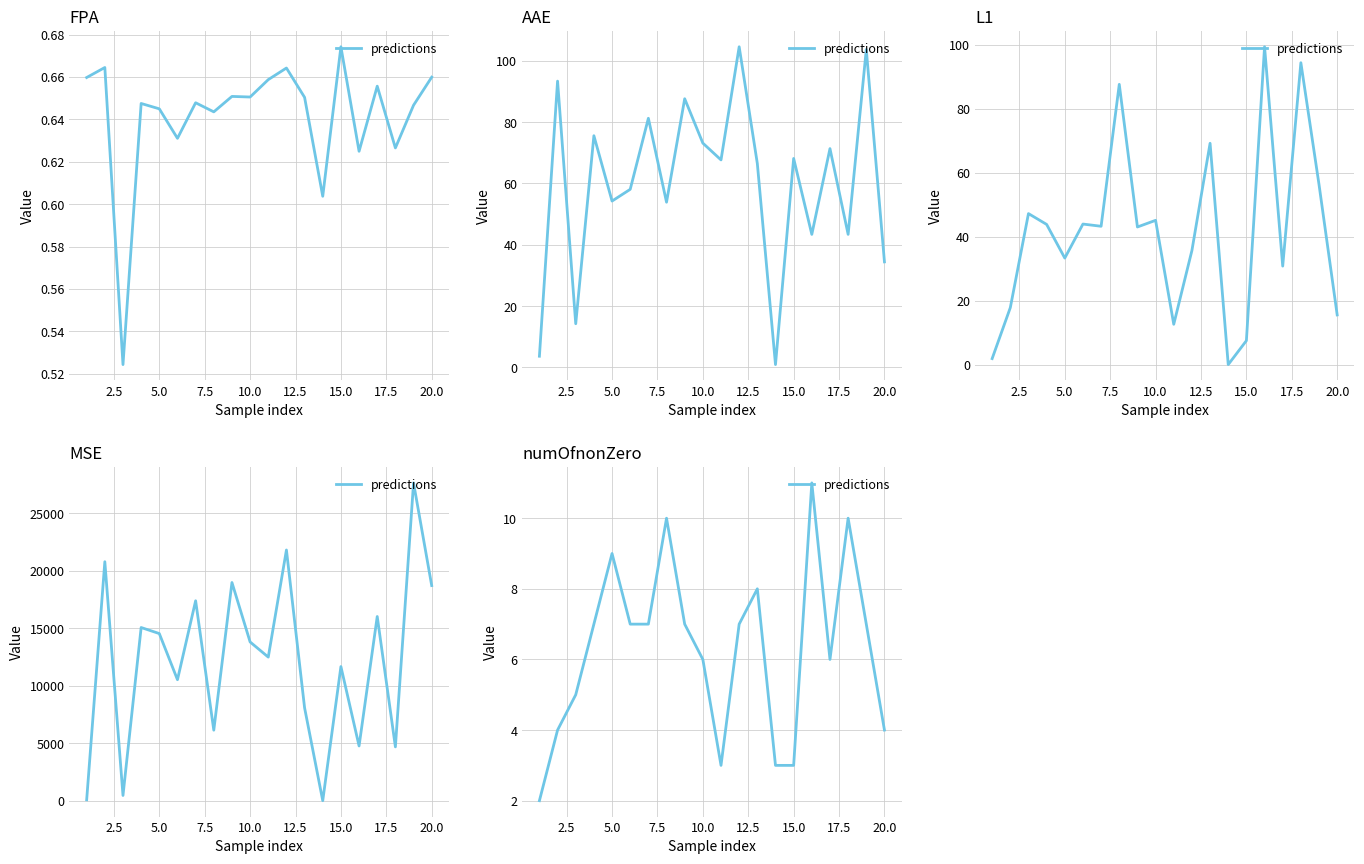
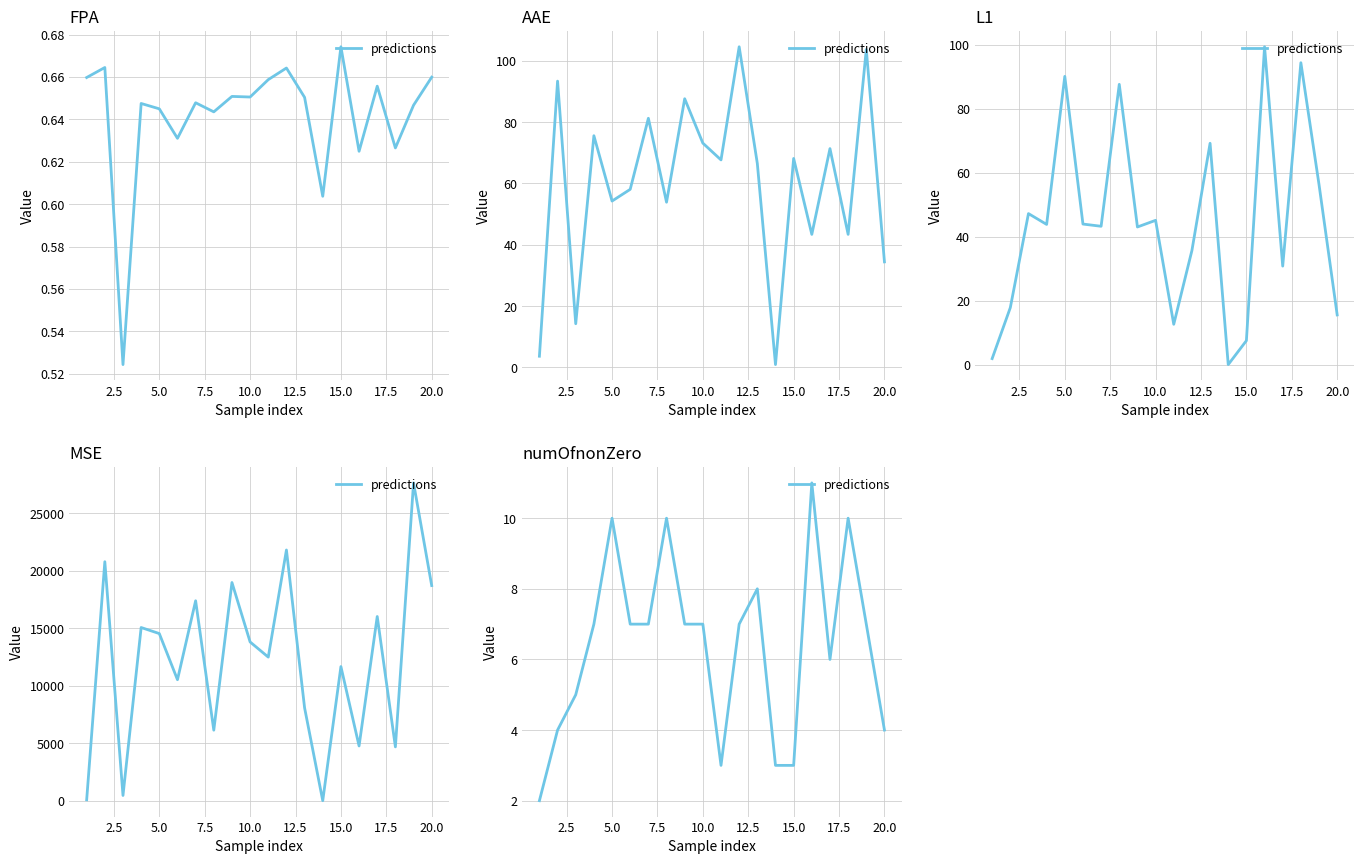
L1, 5.0: 33 -> 90
numOfnonZero, 5.0: 9 -> 10
numOfnonZero, 10.0: 6 -> 7
